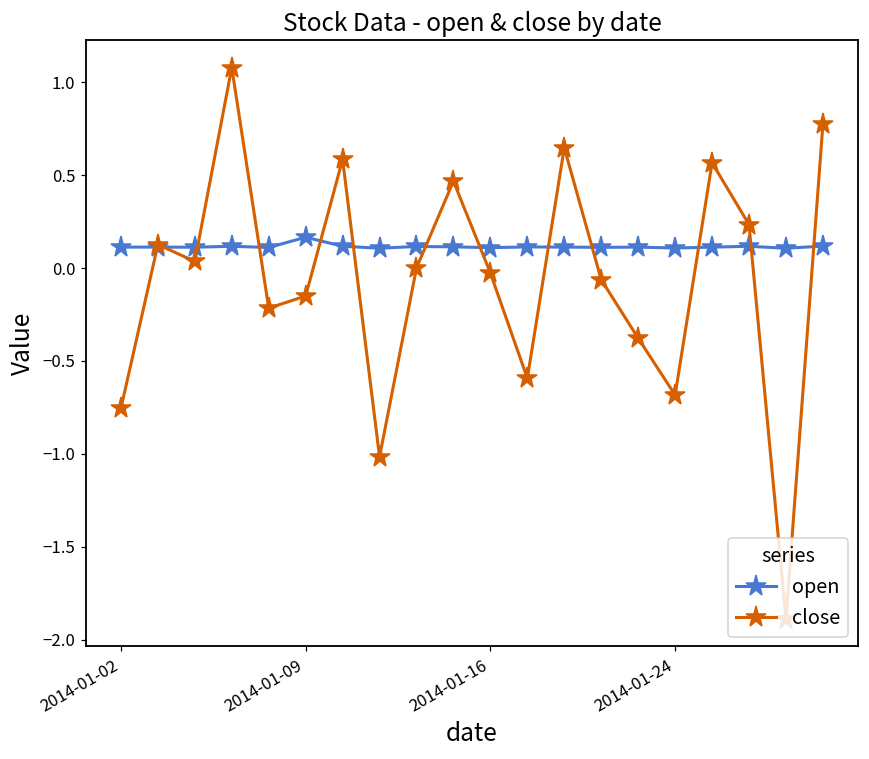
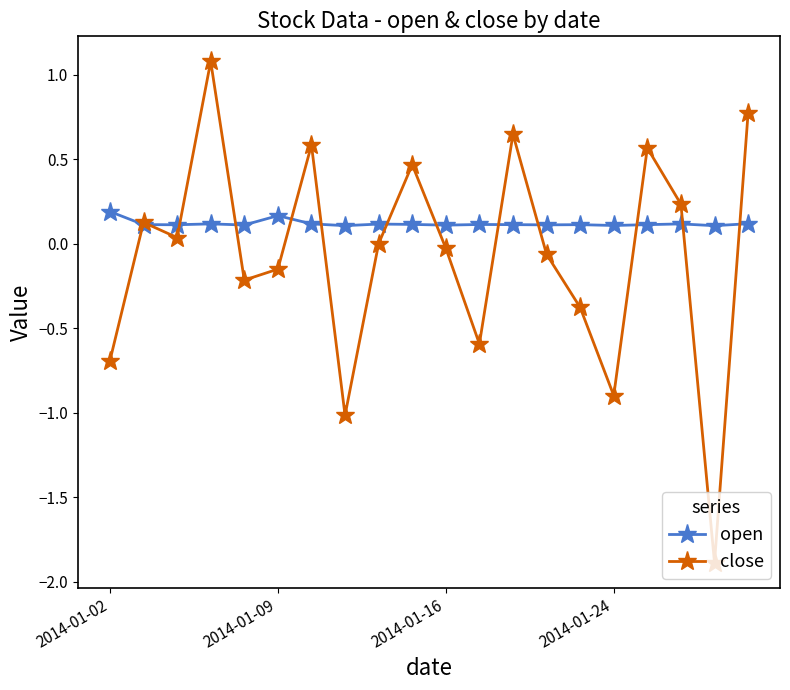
open, 2014-01-02: 0.11 -> 0.19
close, 2014-01-02: -0.76 -> -0.69
close, 2014-01-24: -0.68 -> -0.90
